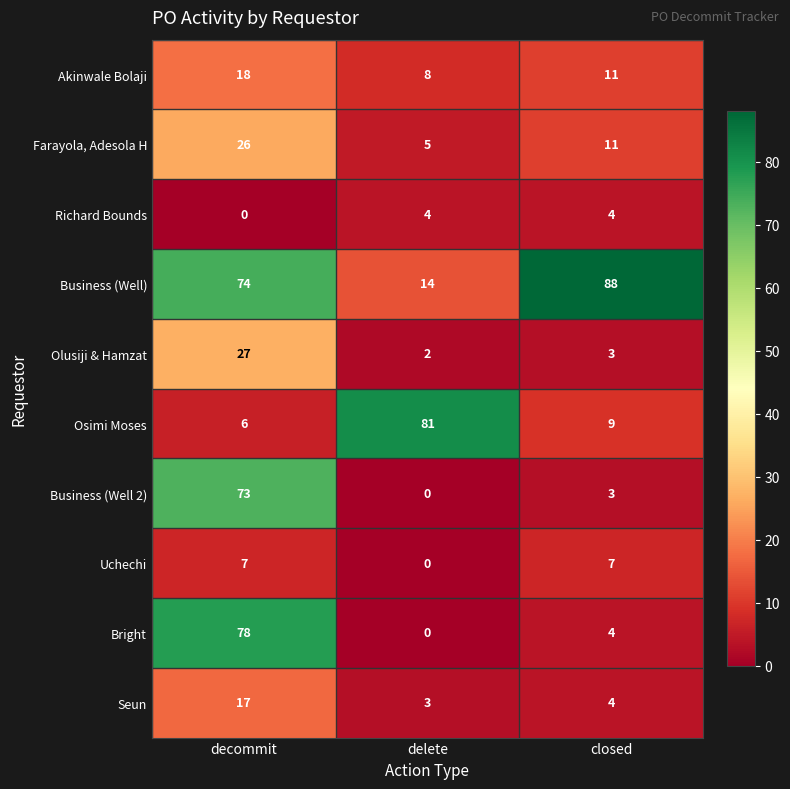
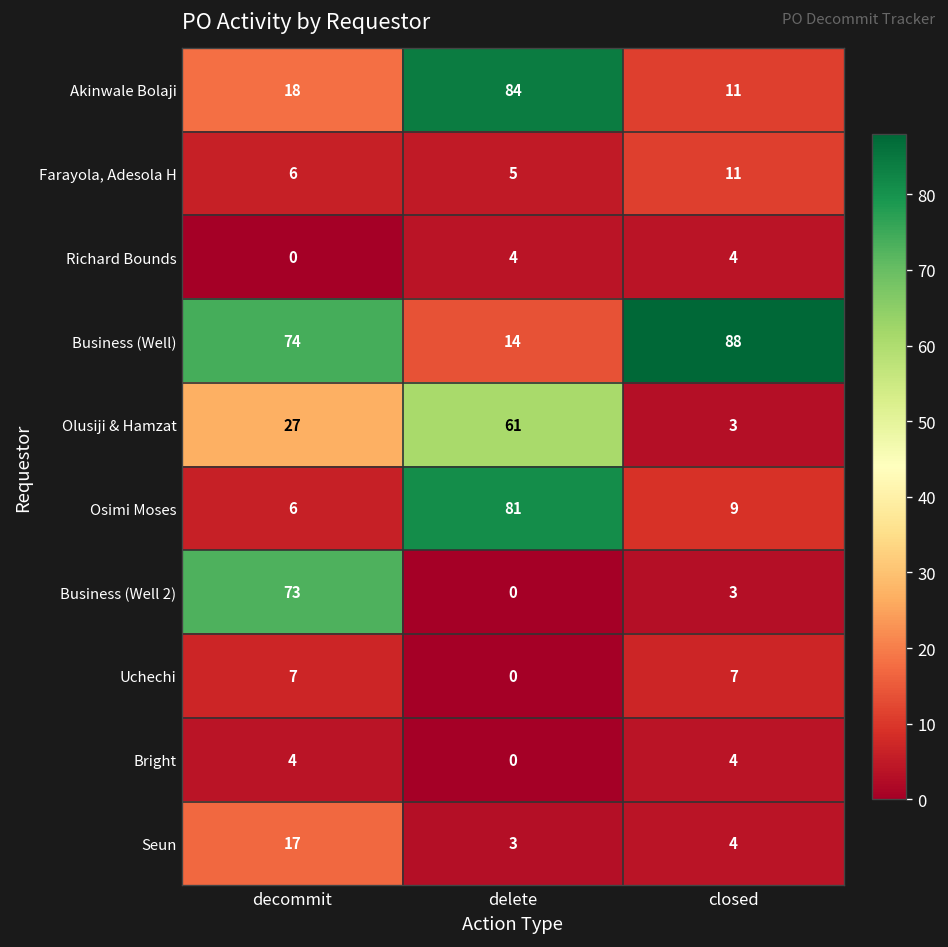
Akinwale Bolaji, delete: 8 -> 84
Farayola, Adesola H, decommit: 26 -> 6
Olusiji & Hamzat, delete: 2 -> 61
Bright, decommit: 78 -> 4
